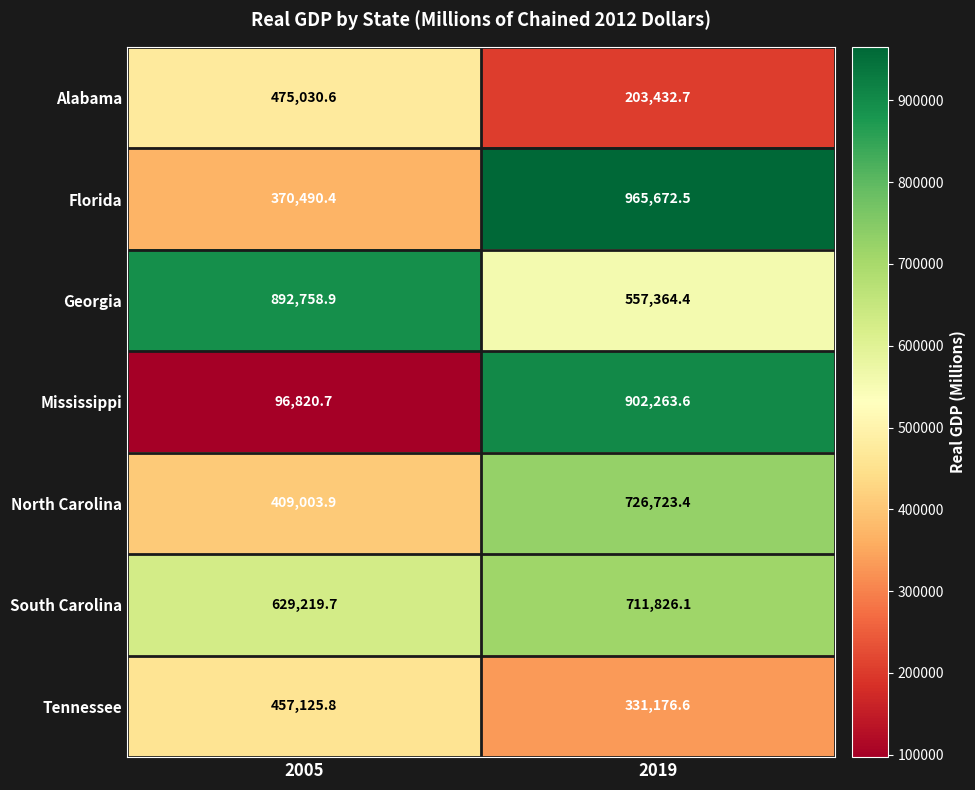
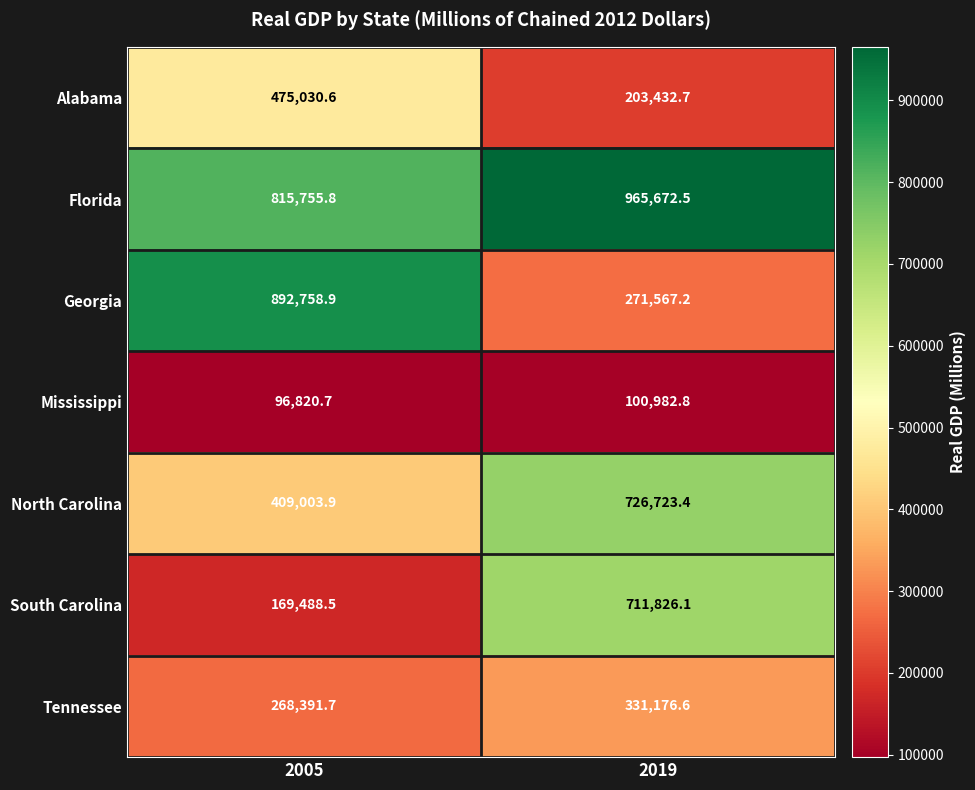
Florida, 2005: 370,490.4 -> 815,755.8
Georgia, 2019: 557,364.4 -> 271,567.2
Mississippi, 2019: 902,263.6 -> 100,982.8
South Carolina, 2005: 629,219.7 -> 169,488.5
Tennessee, 2005: 457,125.8 -> 268,391.7
